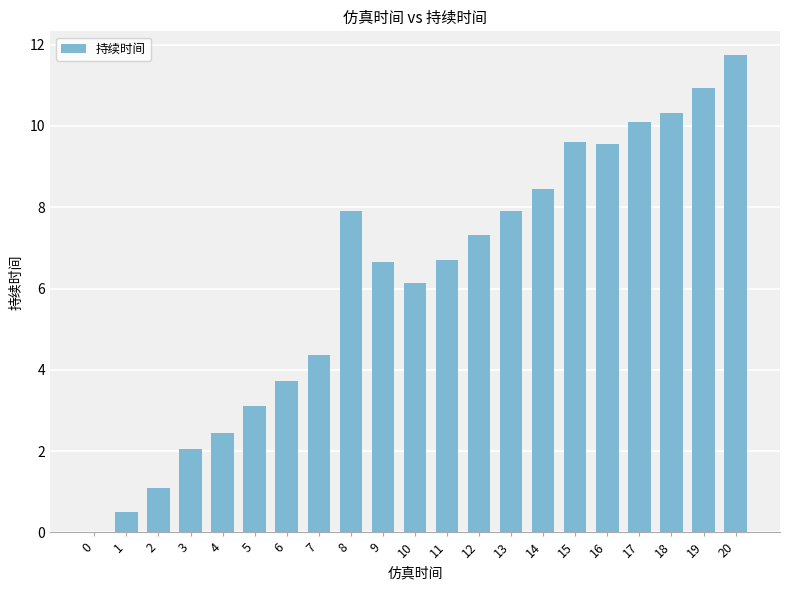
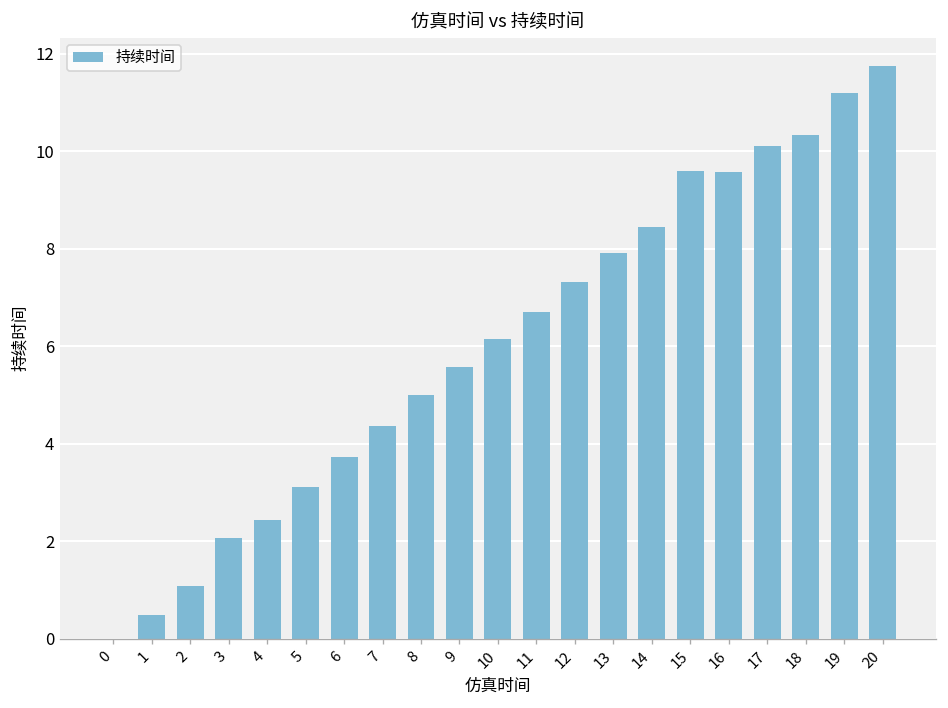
8: 7.9 -> 5.0
9: 6.6 -> 5.6
19: 10.9 -> 11.2
